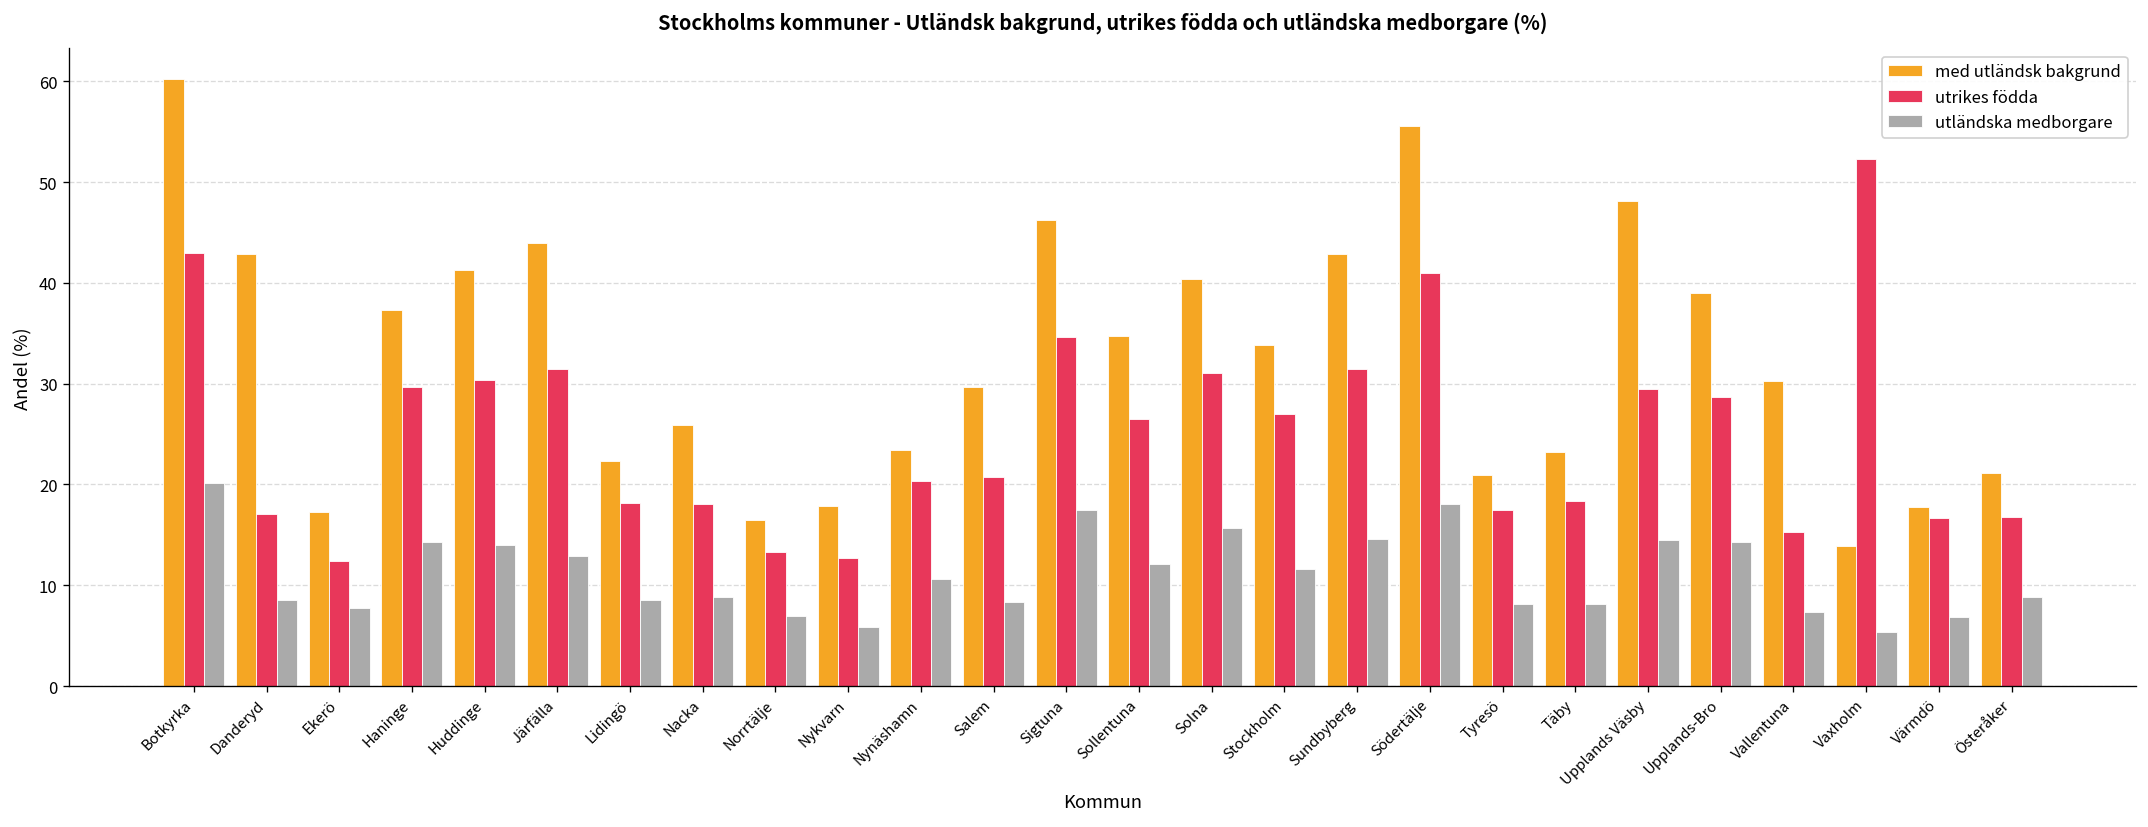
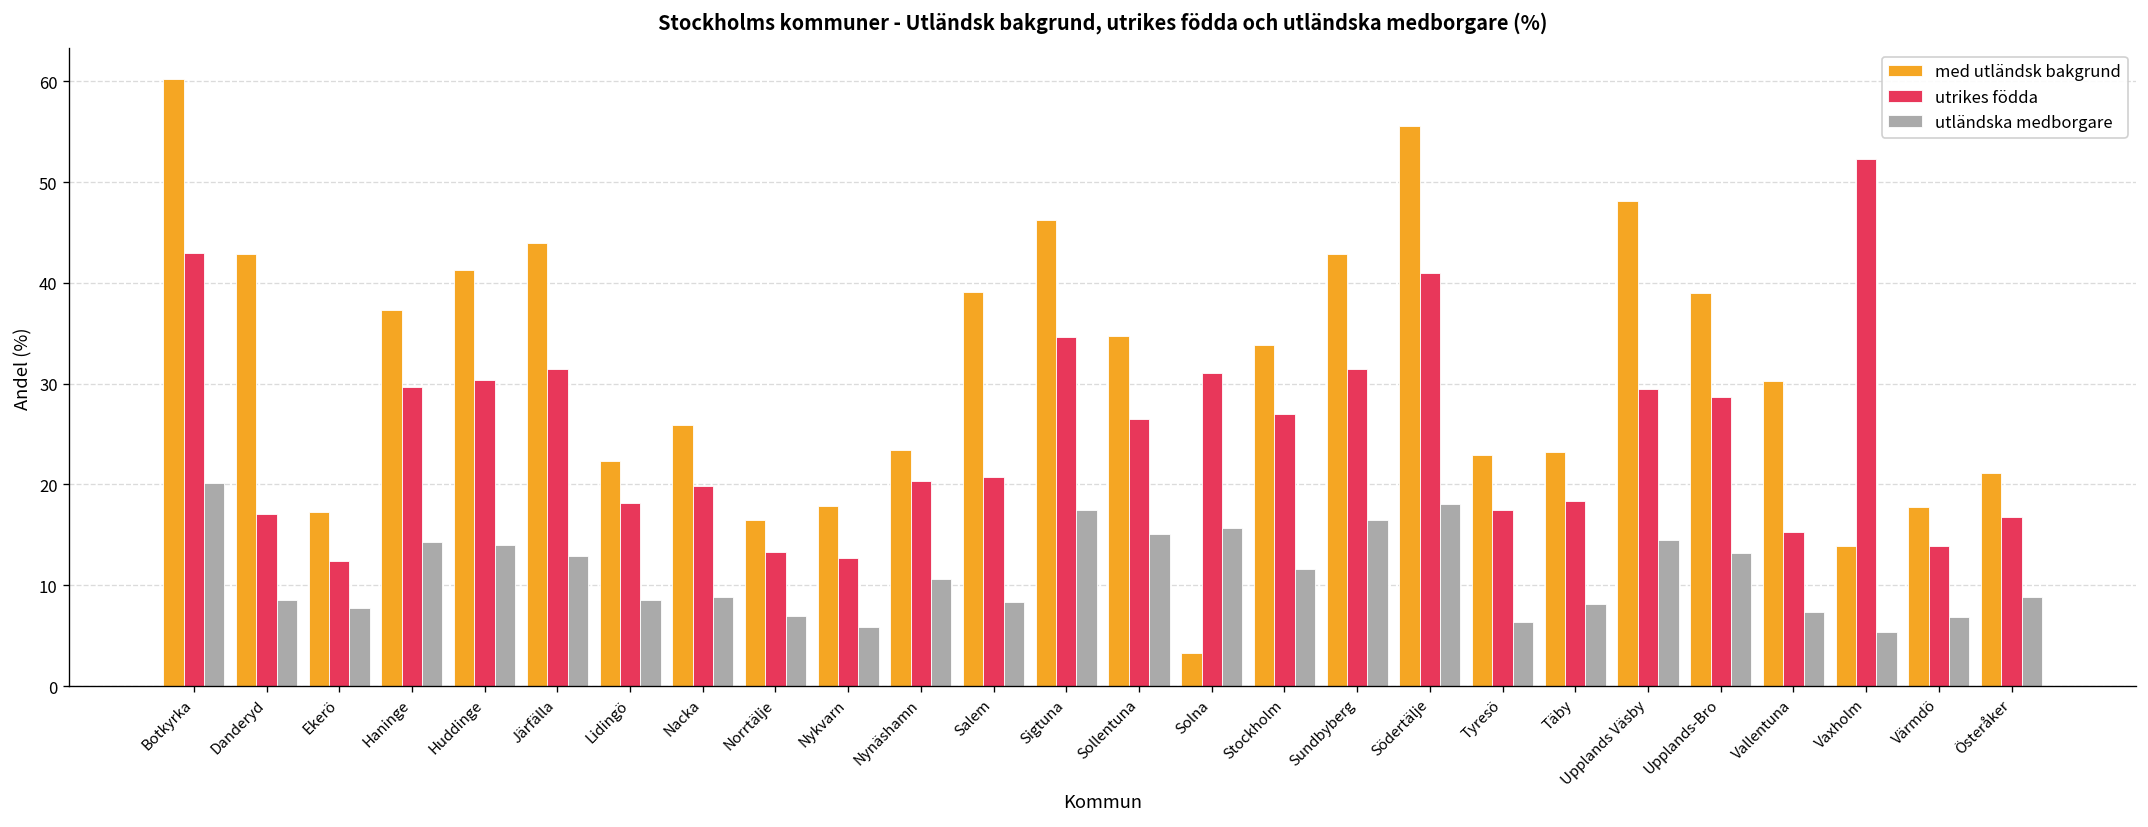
utrikes födda, Nacka: 18 -> 20
med utländsk bakgrund, Salem: 30 -> 39
utländska medborgare, Sollentuna: 12 -> 15
med utländsk bakgrund, Solna: 40 -> 3
utländska medborgare, Sundbyberg: 15 -> 16
med utländsk bakgrund, Tyresö: 21 -> 23
utländska medborgare, Tyresö: 8 -> 6
utländska medborgare, Upplands-Bro: 14 -> 13
utrikes födda, Värmdö: 17 -> 14
